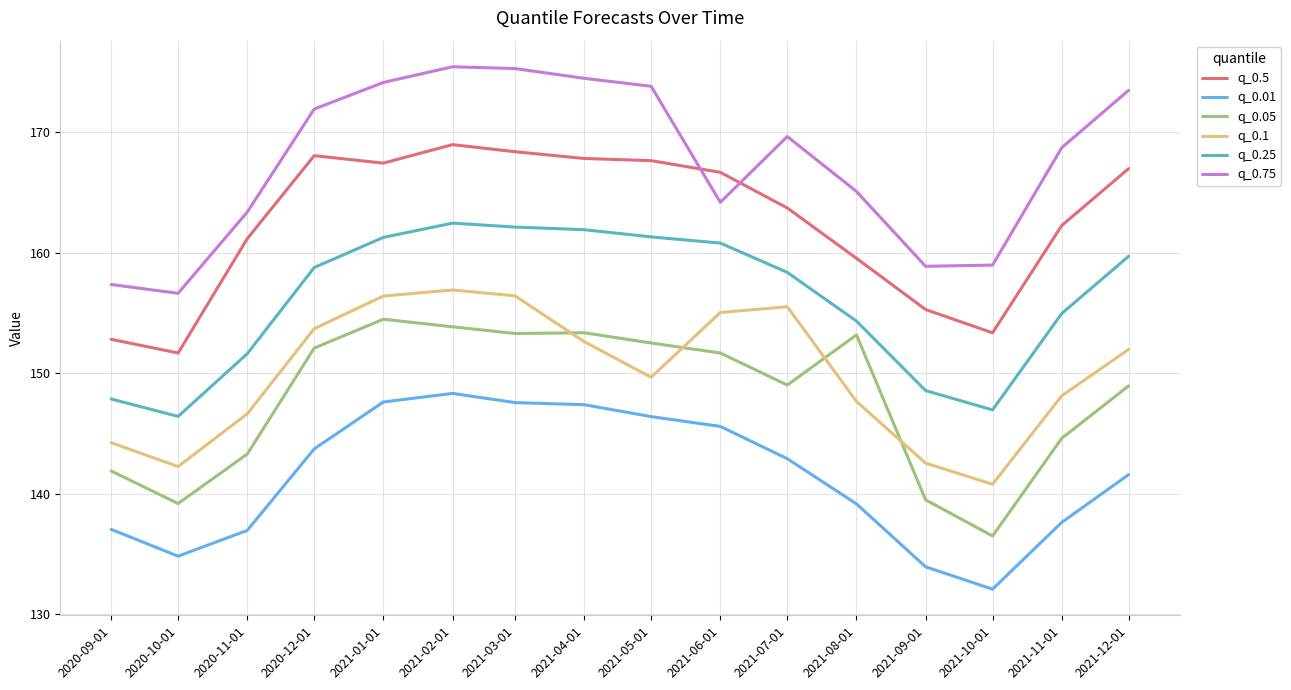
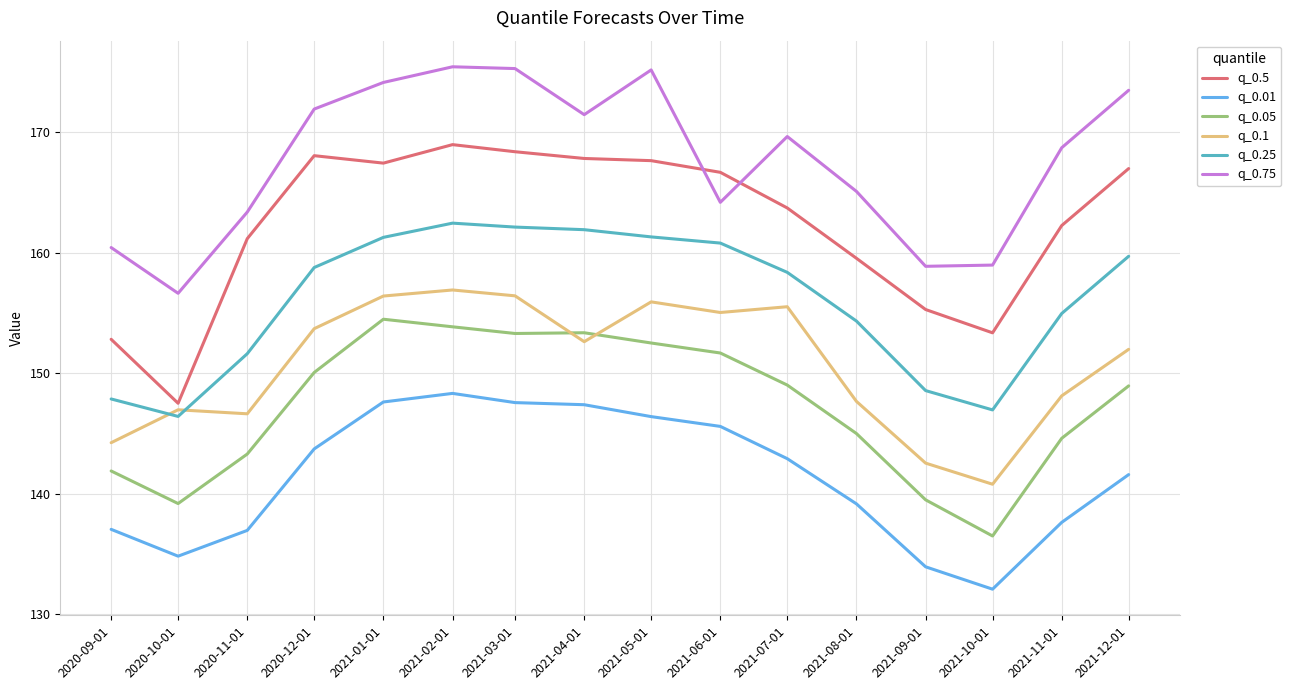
q_0.75, 2020-09-01: 157.4 -> 160.4
q_0.5, 2020-10-01: 151.7 -> 147.5
q_0.1, 2020-10-01: 142.3 -> 147.0
q_0.05, 2020-12-01: 152.1 -> 150.1
q_0.75, 2021-04-01: 174.5 -> 171.5
q_0.1, 2021-05-01: 149.7 -> 155.9
q_0.75, 2021-05-01: 173.8 -> 175.2
q_0.05, 2021-08-01: 153.2 -> 145.0
